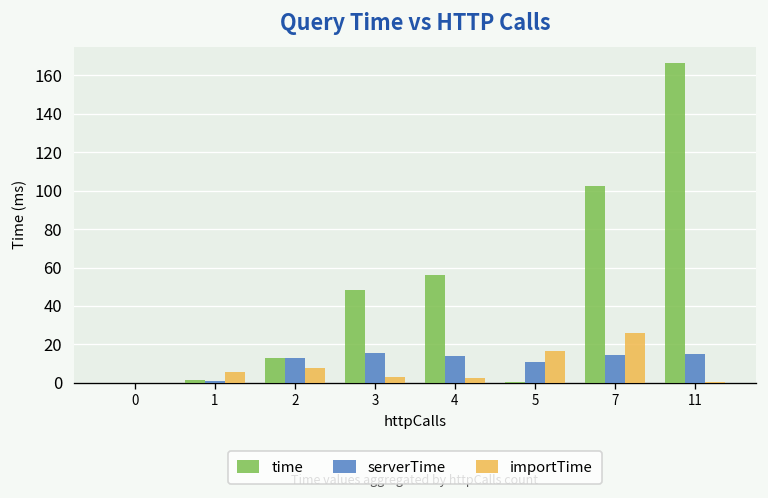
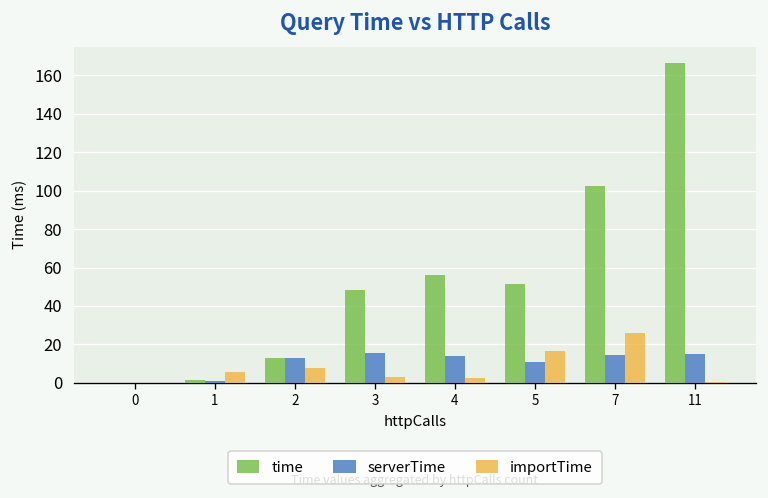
time, 5: 1 -> 51
